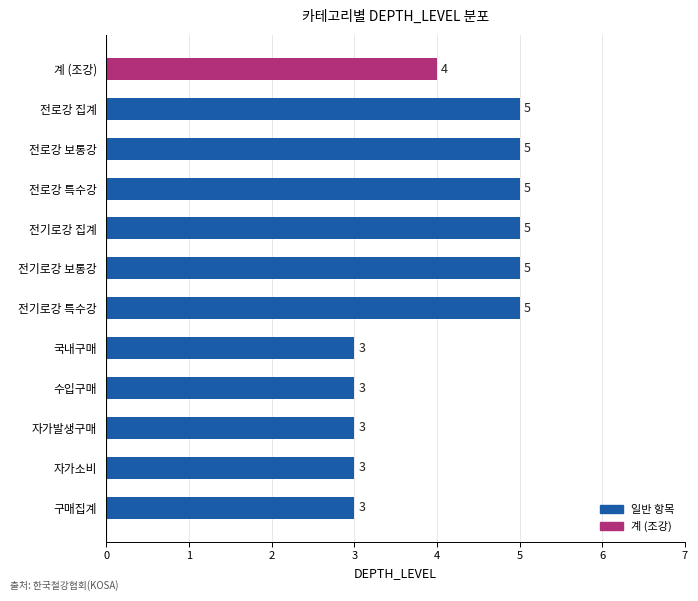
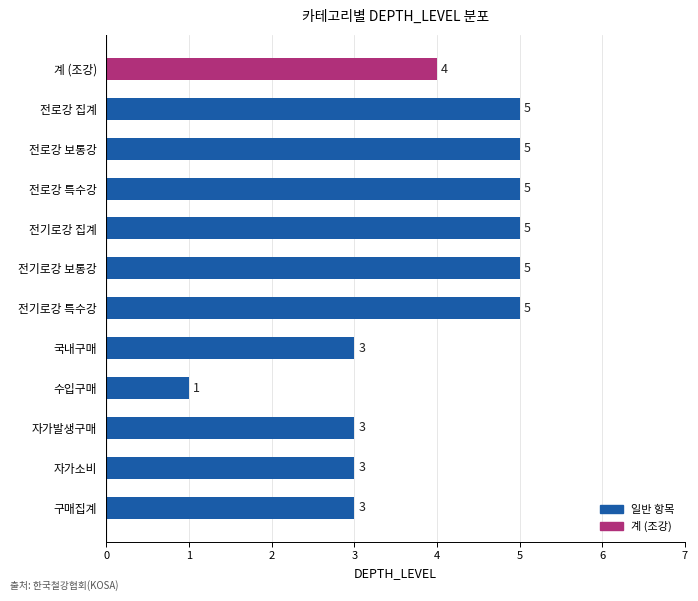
수입구매: 3 -> 1
